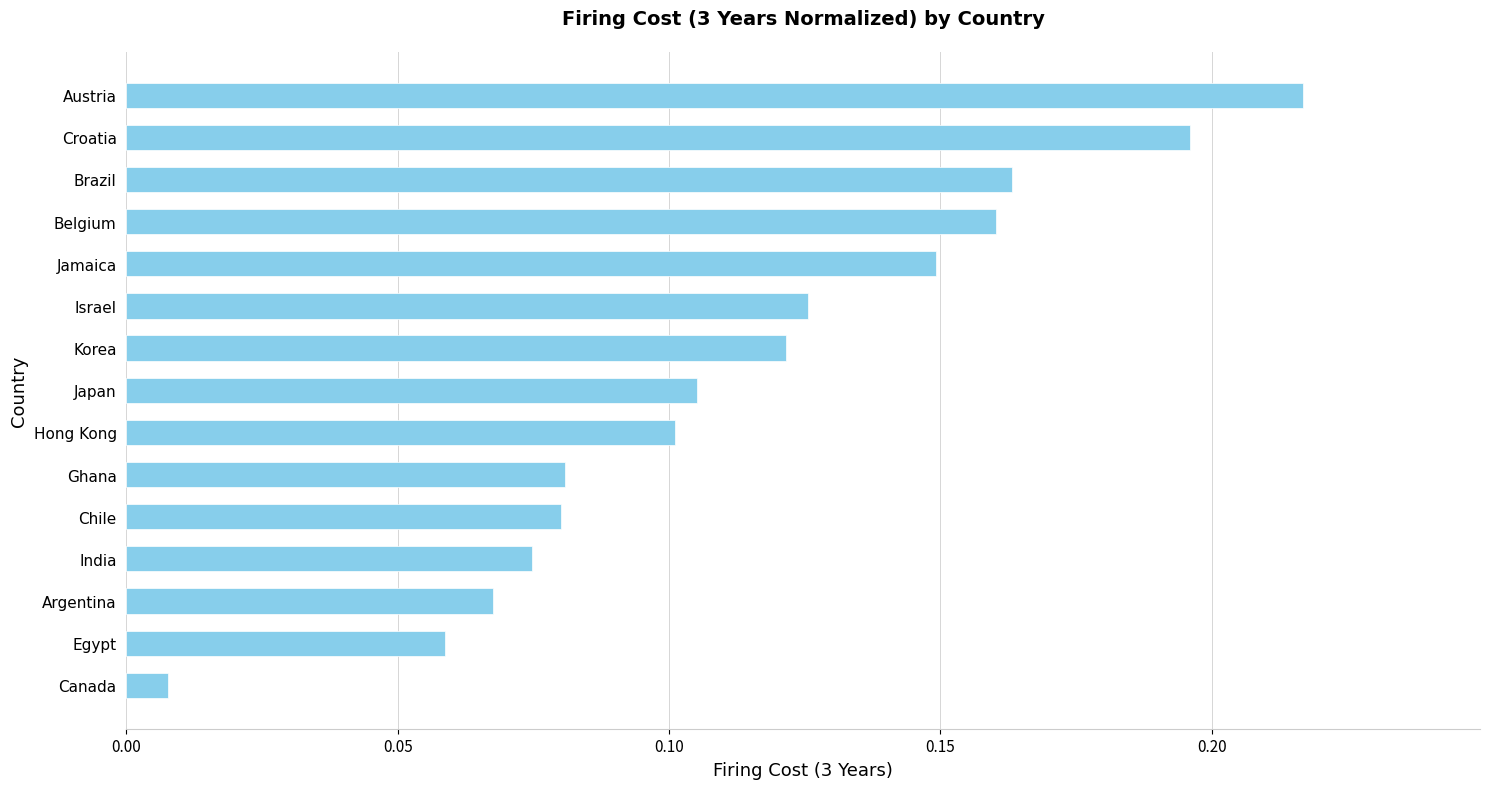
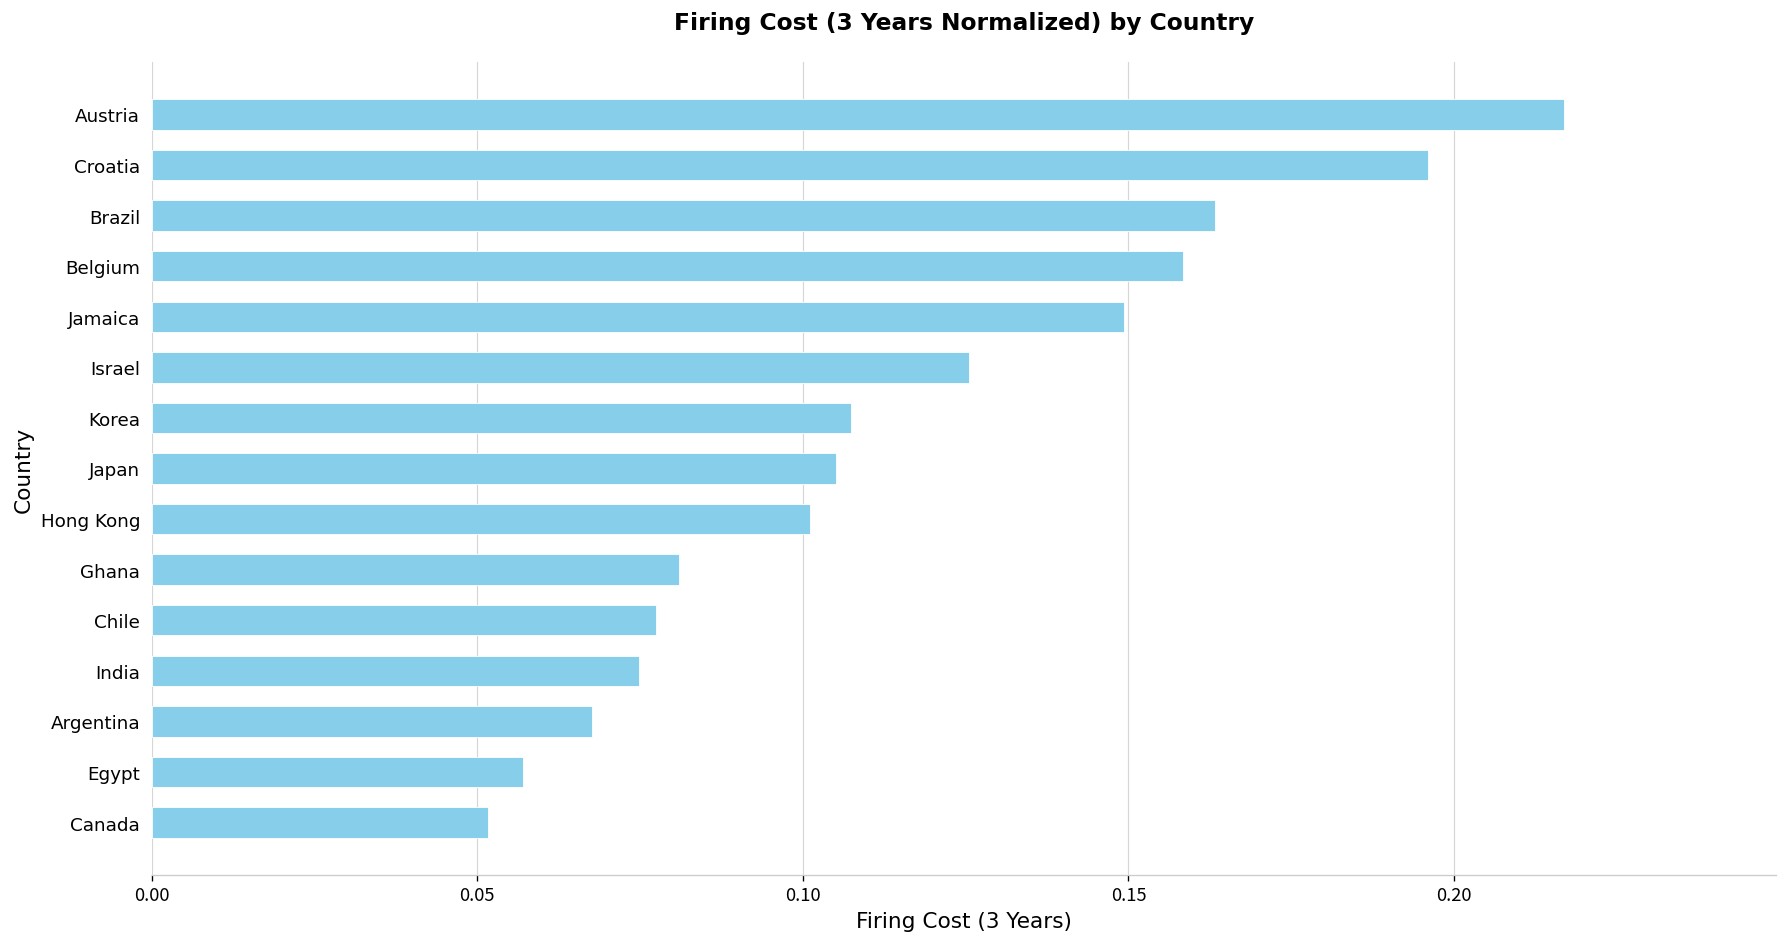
Belgium: 0.160 -> 0.158
Korea: 0.122 -> 0.107
Chile: 0.080 -> 0.078
Egypt: 0.059 -> 0.057
Canada: 0.008 -> 0.052
